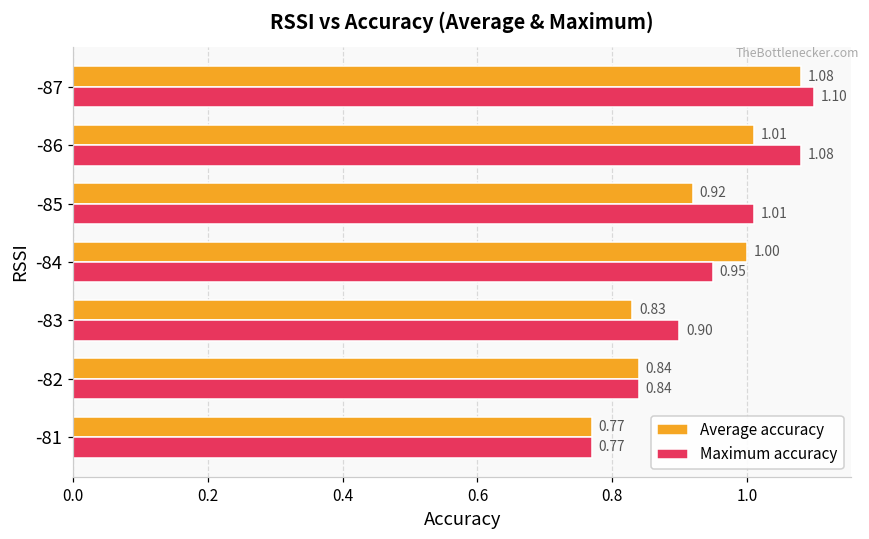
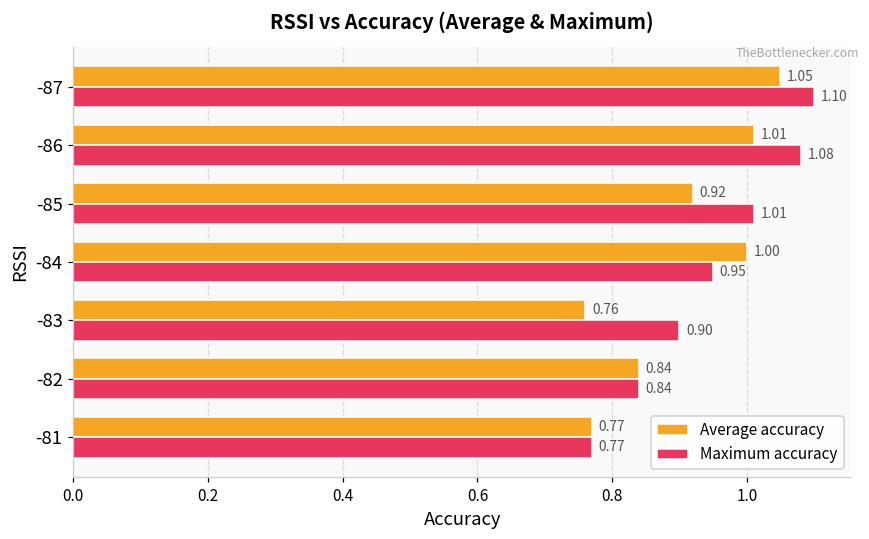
Average accuracy, -87: 1.08 -> 1.05
Average accuracy, -83: 0.83 -> 0.76
